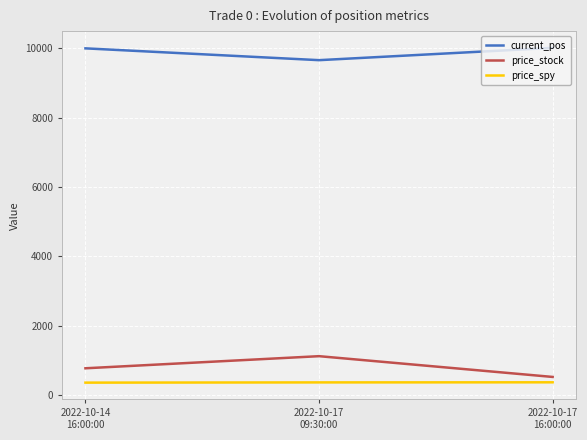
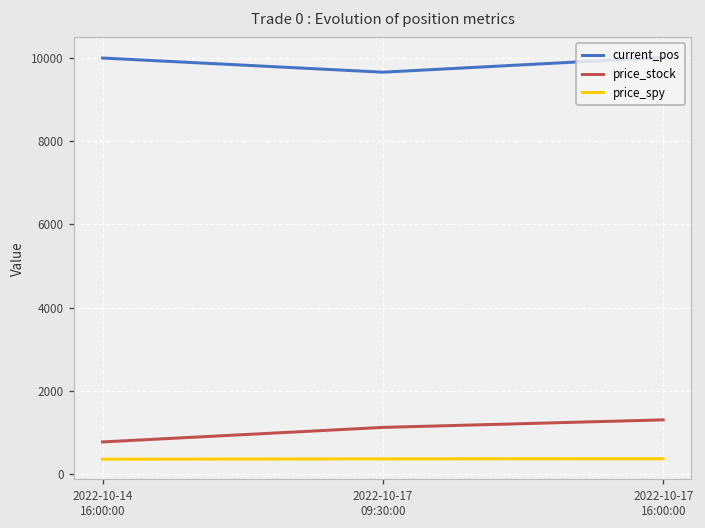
price_stock, 2022-10-17 16:00:00: 500 -> 1300
